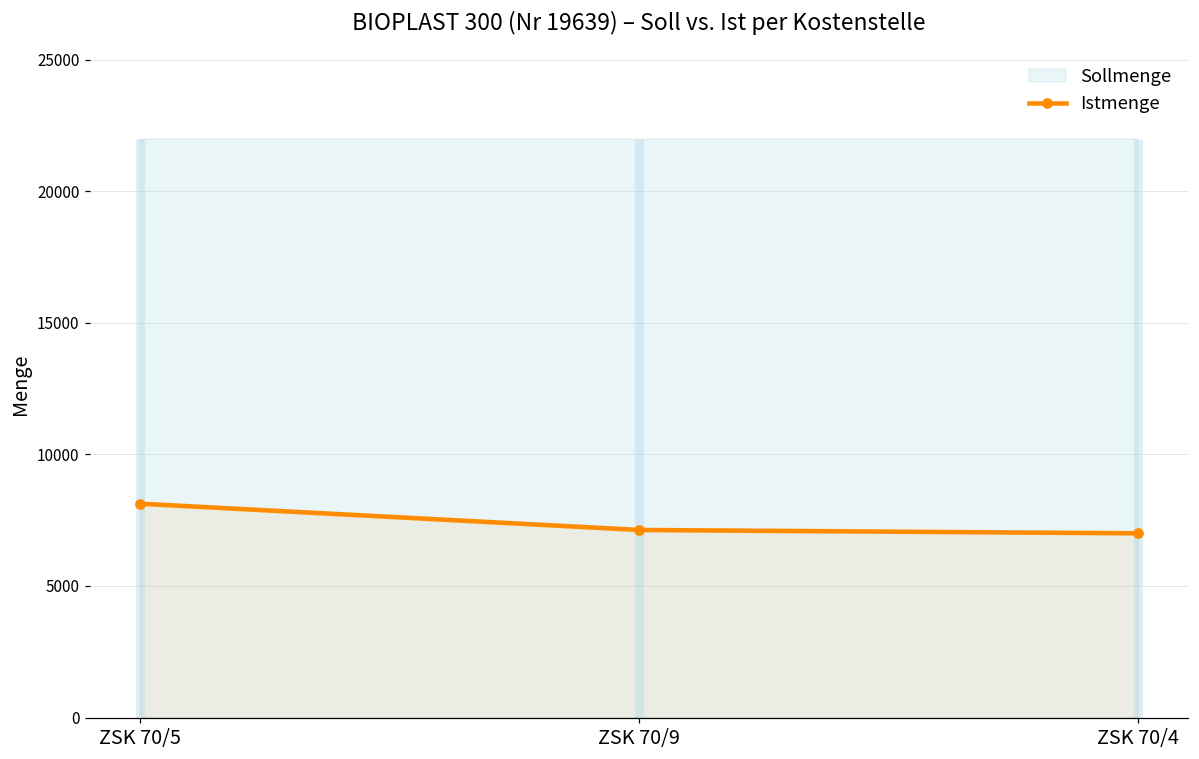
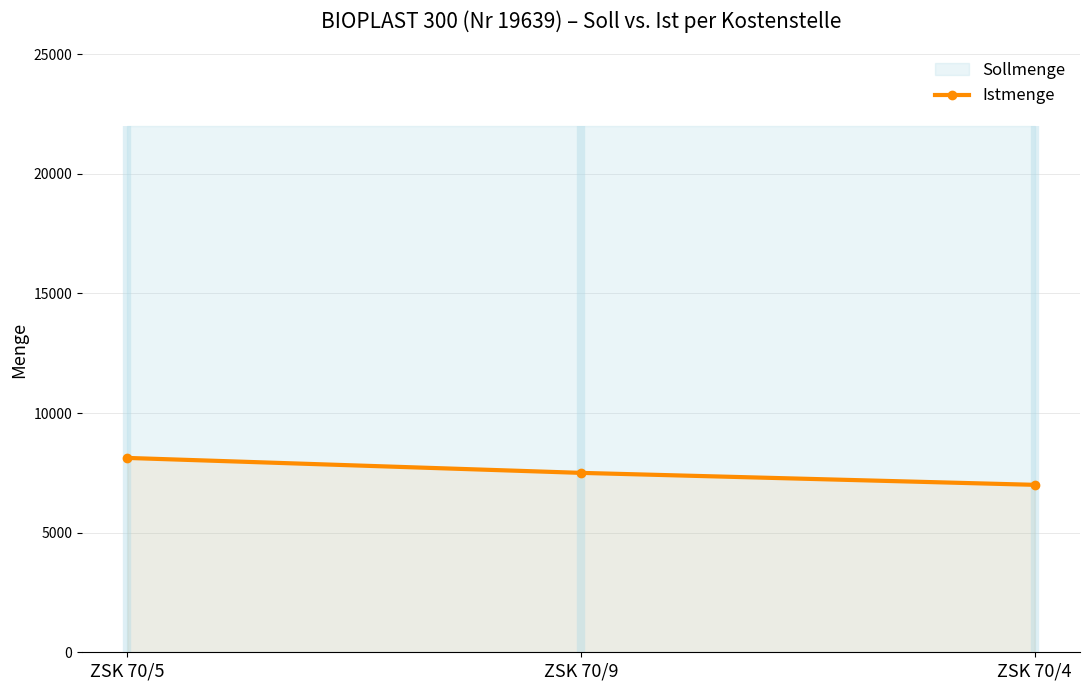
Istmenge, ZSK 70/9: 7100 -> 7500
